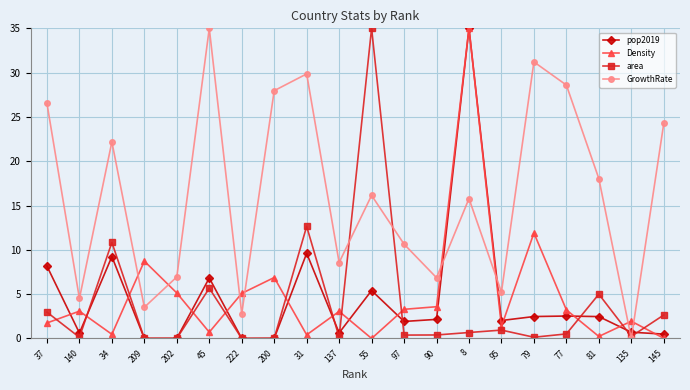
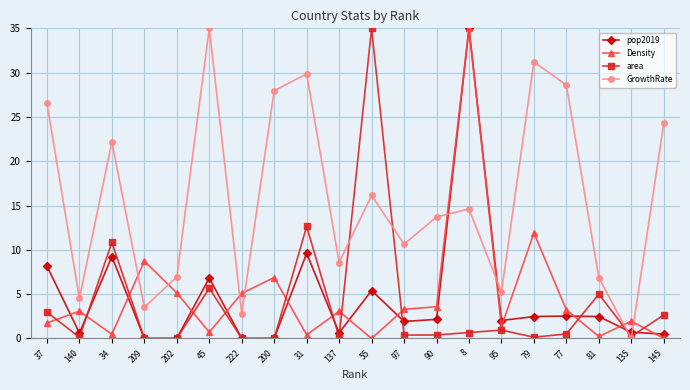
GrowthRate, 90: 7 -> 14
GrowthRate, 8: 16 -> 15
GrowthRate, 81: 18 -> 7
